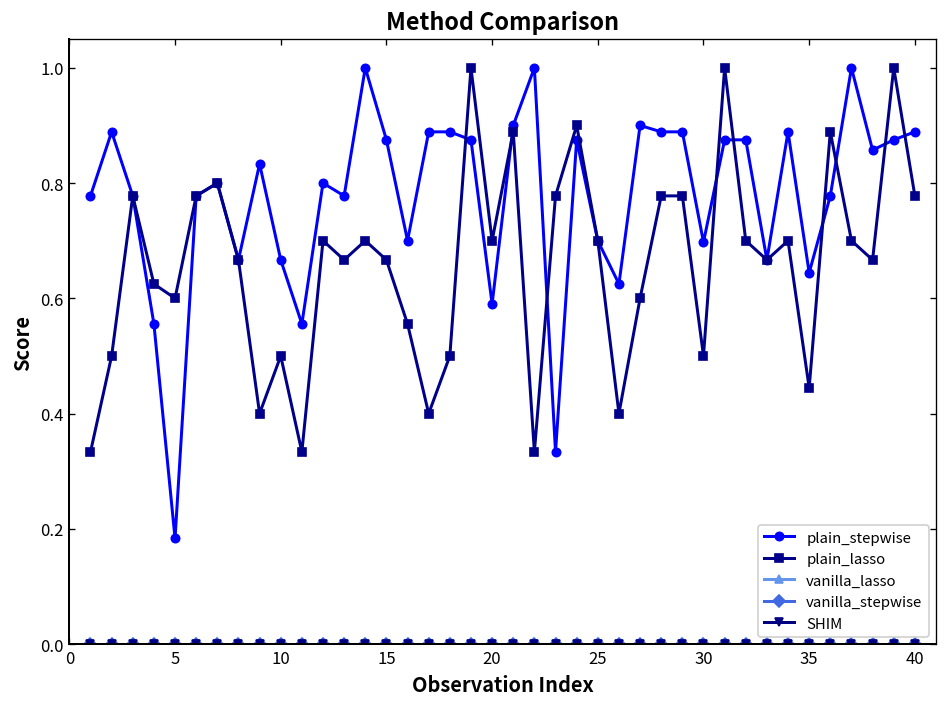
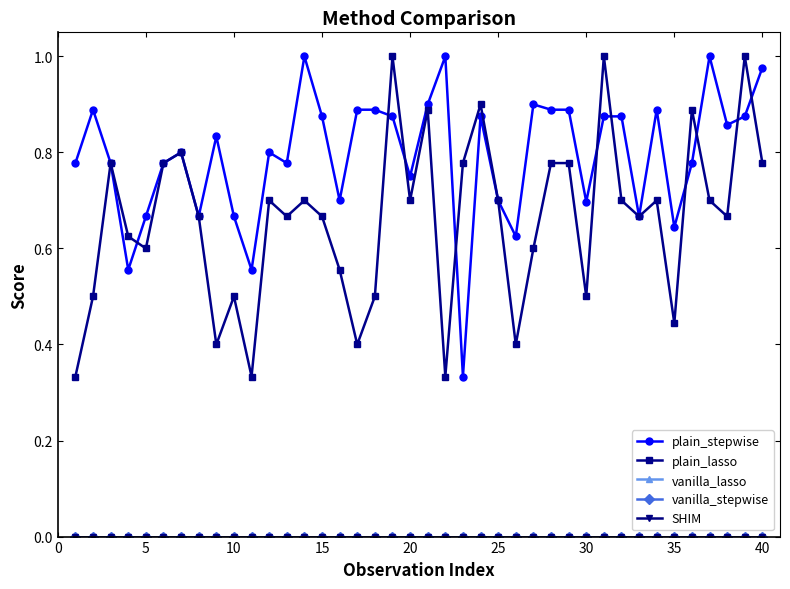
plain_stepwise, 5: 0.18 -> 0.67
plain_stepwise, 20: 0.59 -> 0.75
plain_stepwise, 40: 0.89 -> 0.98
